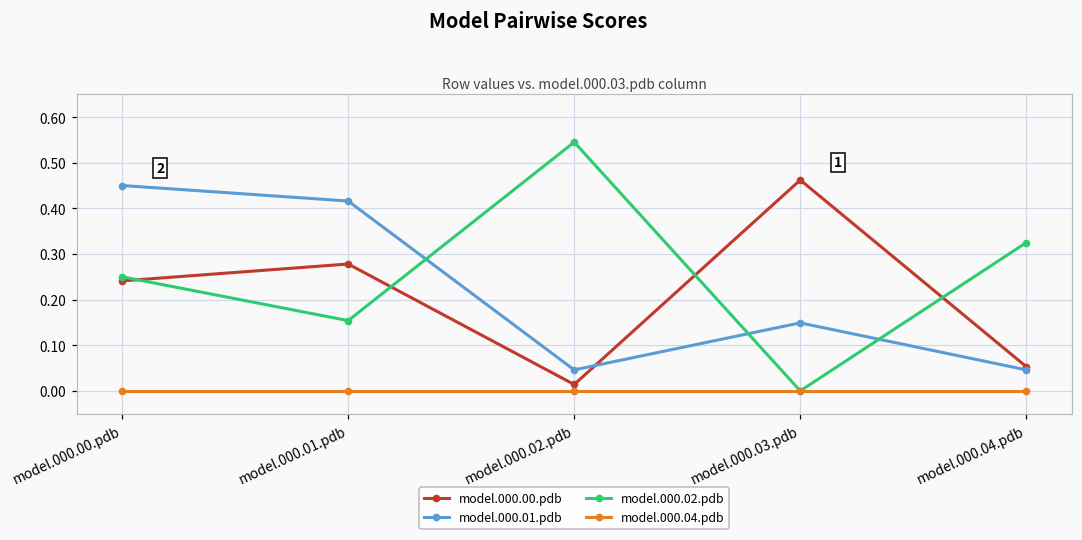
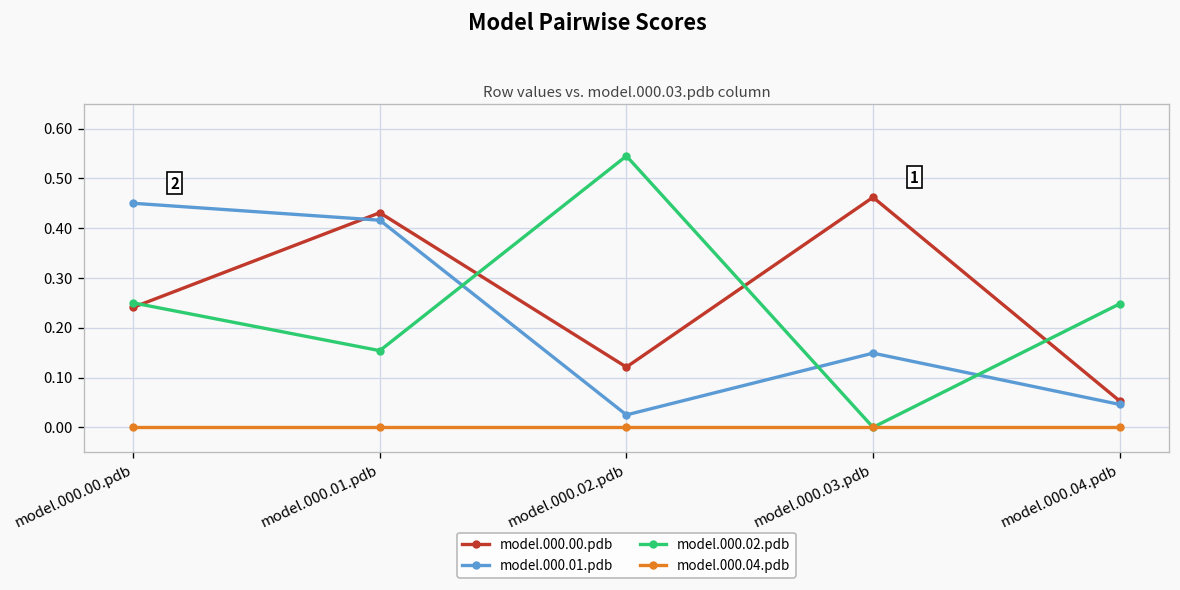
model.000.00.pdb, model.000.01.pdb: 0.28 -> 0.43
model.000.00.pdb, model.000.02.pdb: 0.01 -> 0.12
model.000.01.pdb, model.000.02.pdb: 0.05 -> 0.03
model.000.02.pdb, model.000.04.pdb: 0.33 -> 0.25
